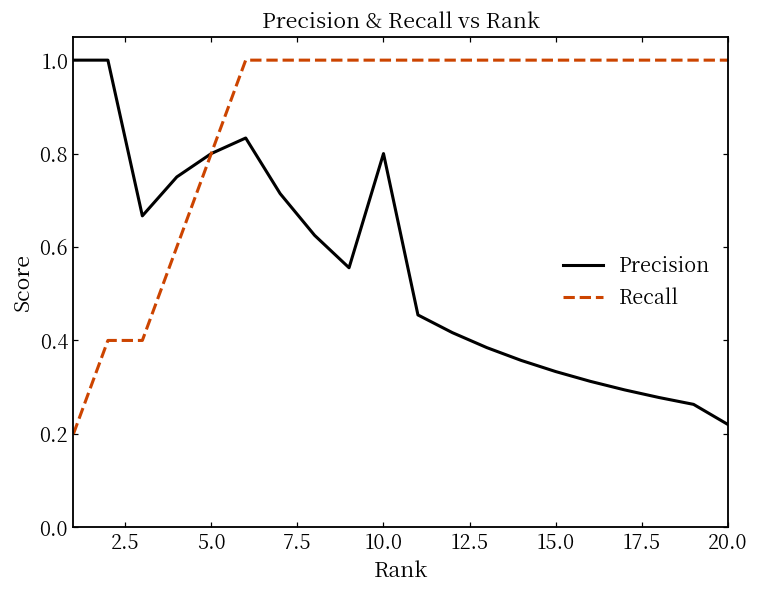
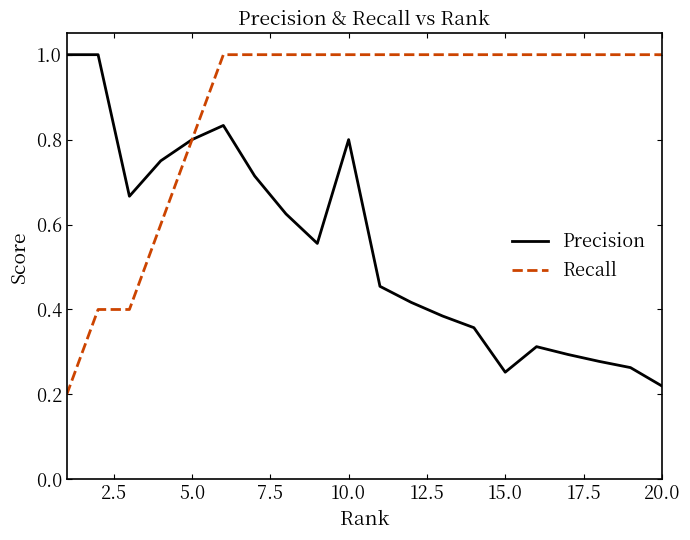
Precision, 15.0: 0.33 -> 0.25
